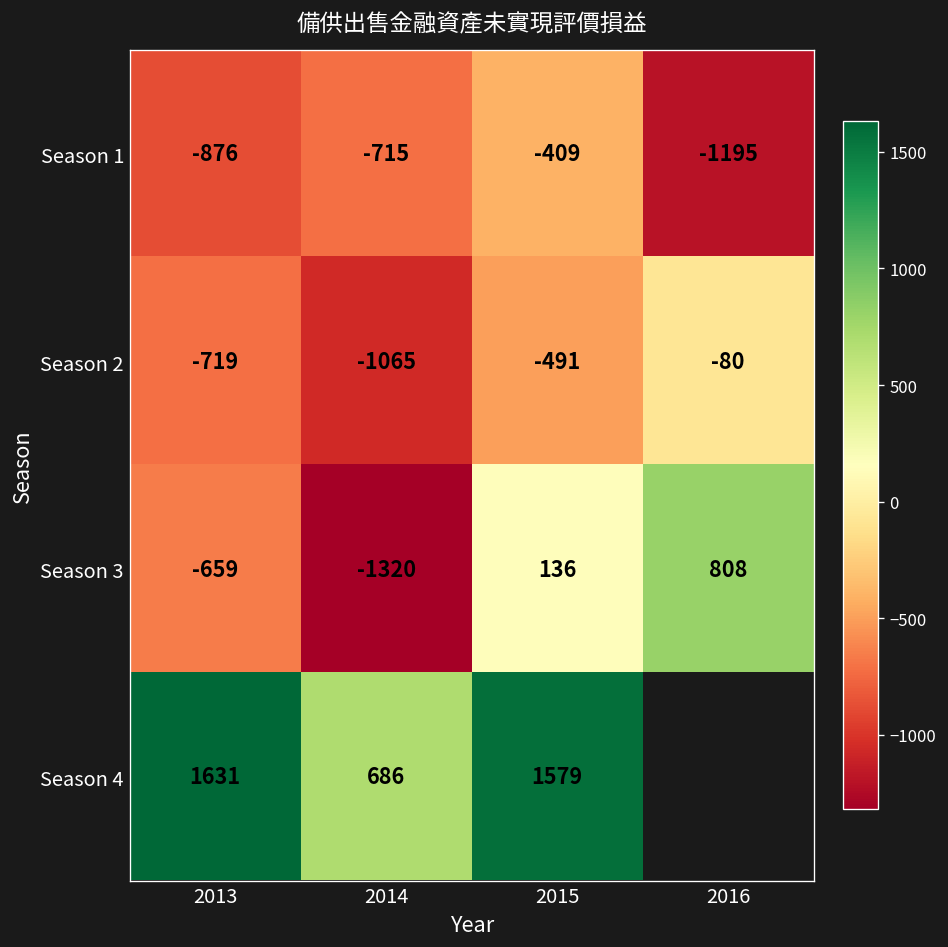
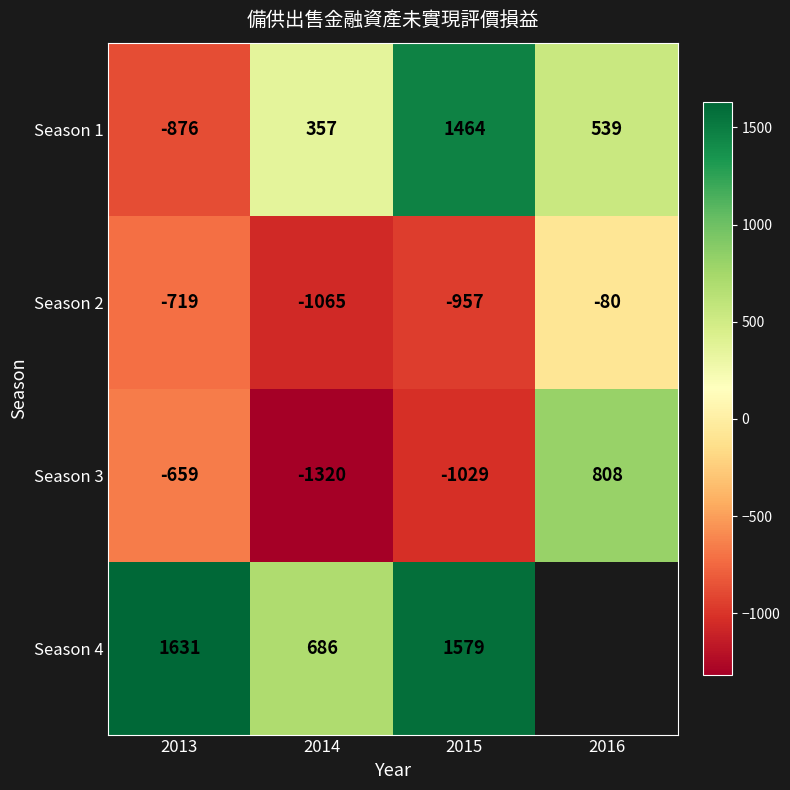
Season 1, 2014: -715 -> 357
Season 1, 2015: -409 -> 1464
Season 1, 2016: -1195 -> 539
Season 2, 2015: -491 -> -957
Season 3, 2015: 136 -> -1029
